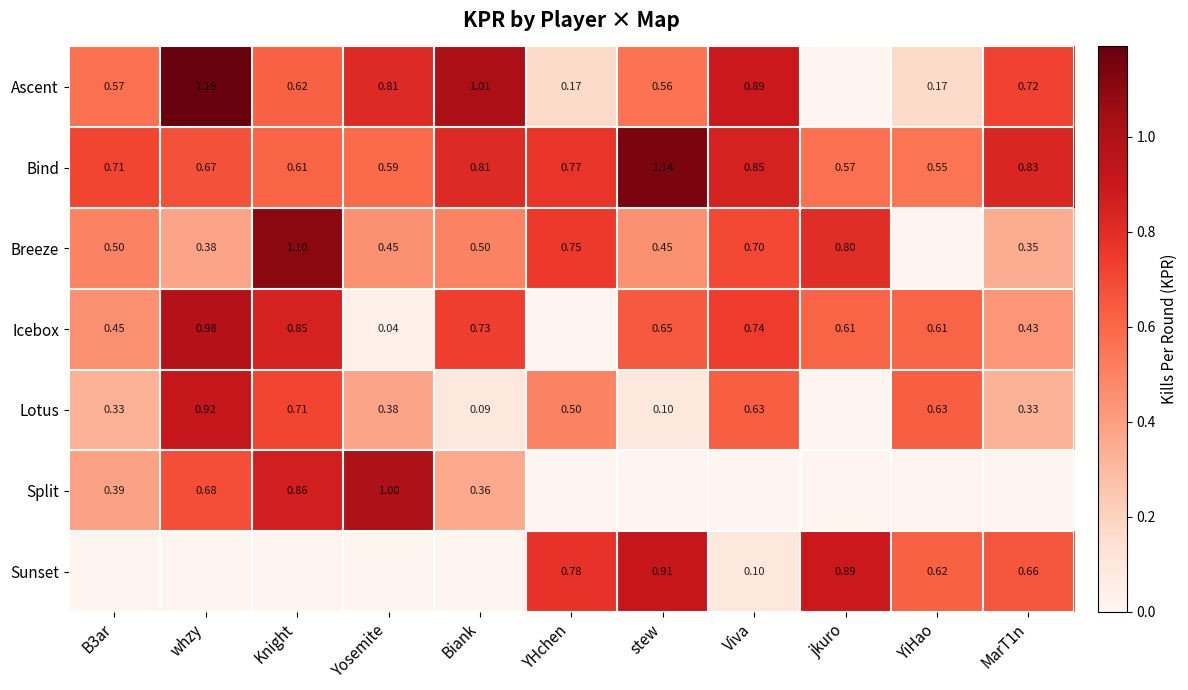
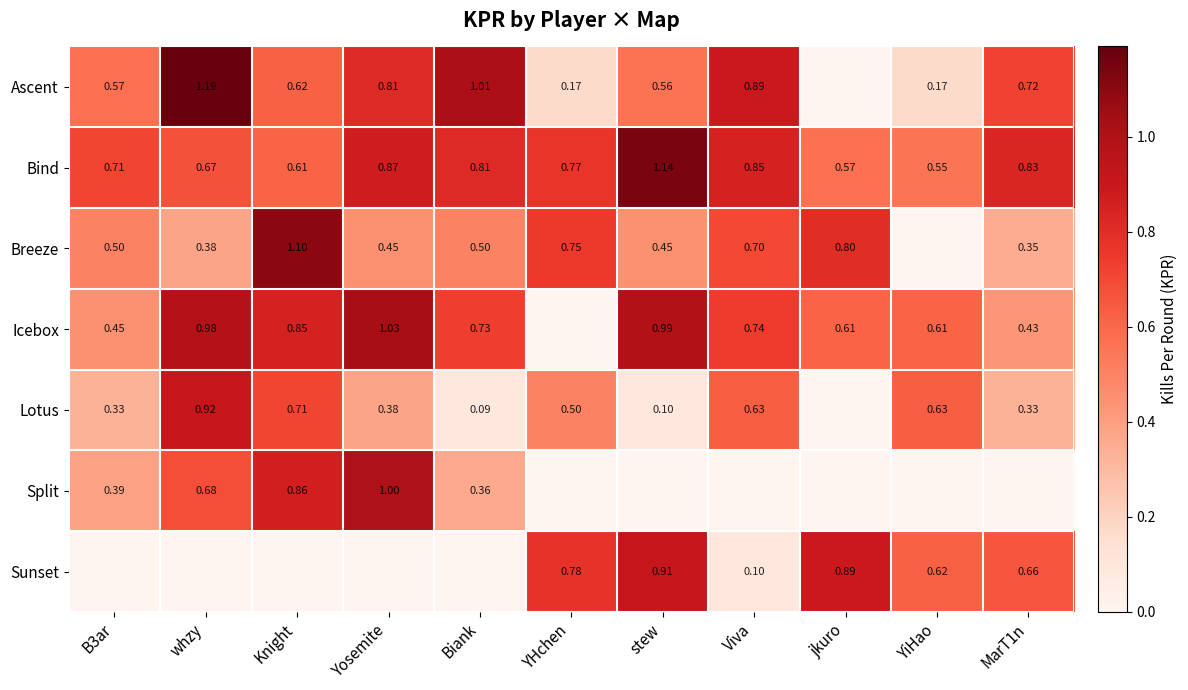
Bind, Yosemite: 0.59 -> 0.87
Icebox, Yosemite: 0.04 -> 1.03
Icebox, stew: 0.65 -> 0.99
